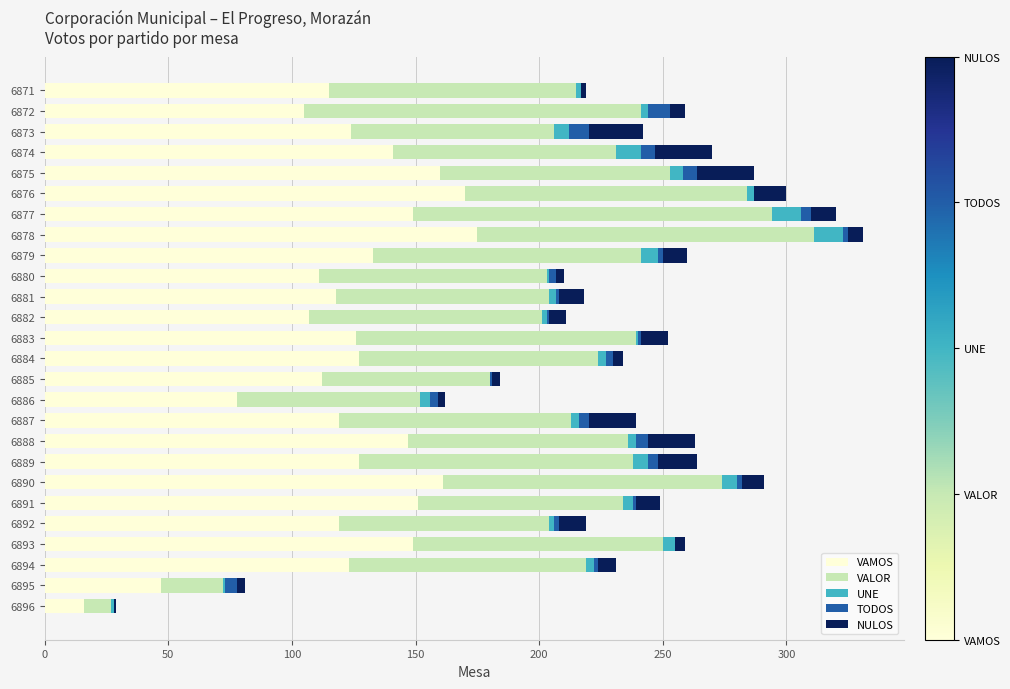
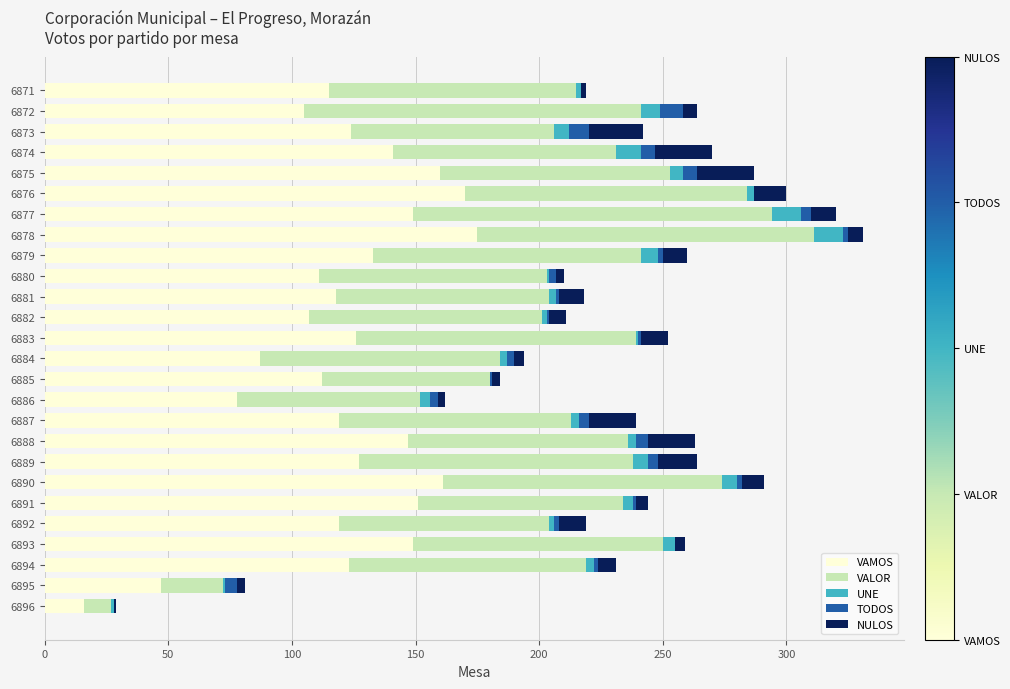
UNE, 6872: 3 -> 8
VAMOS, 6884: 127 -> 87
NULOS, 6891: 10 -> 5
